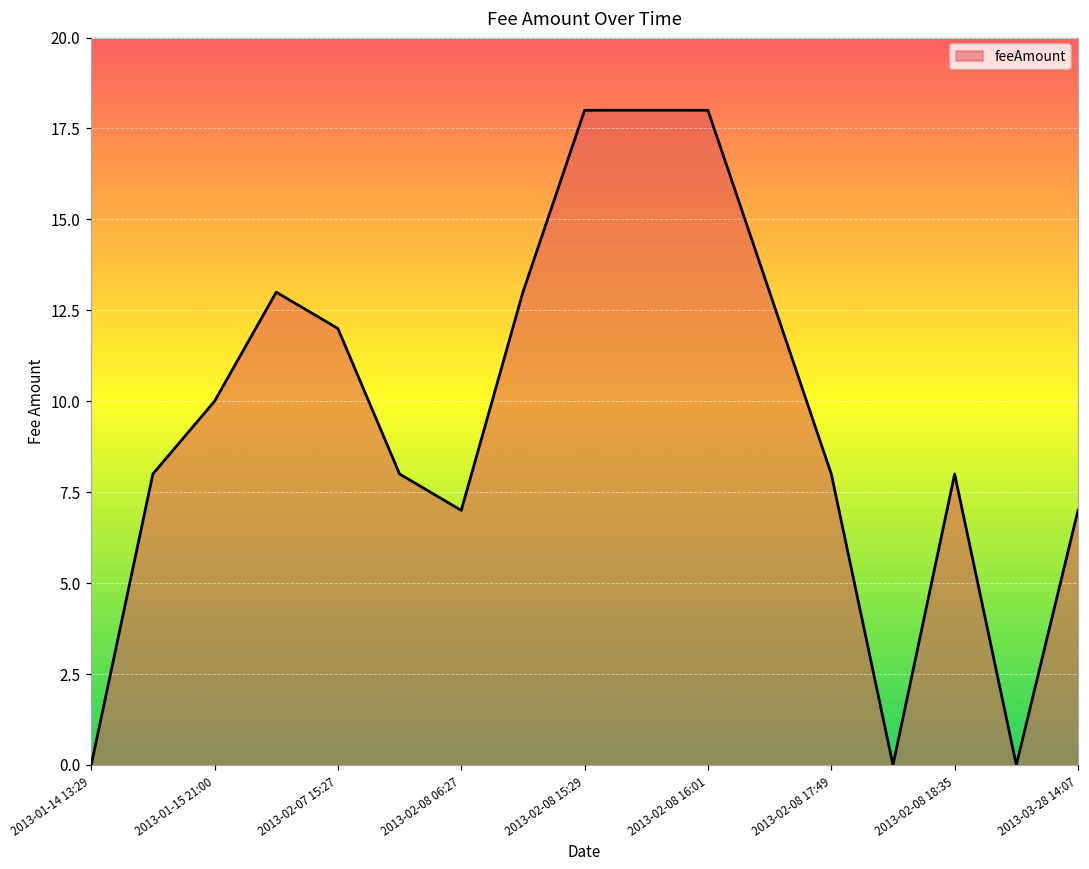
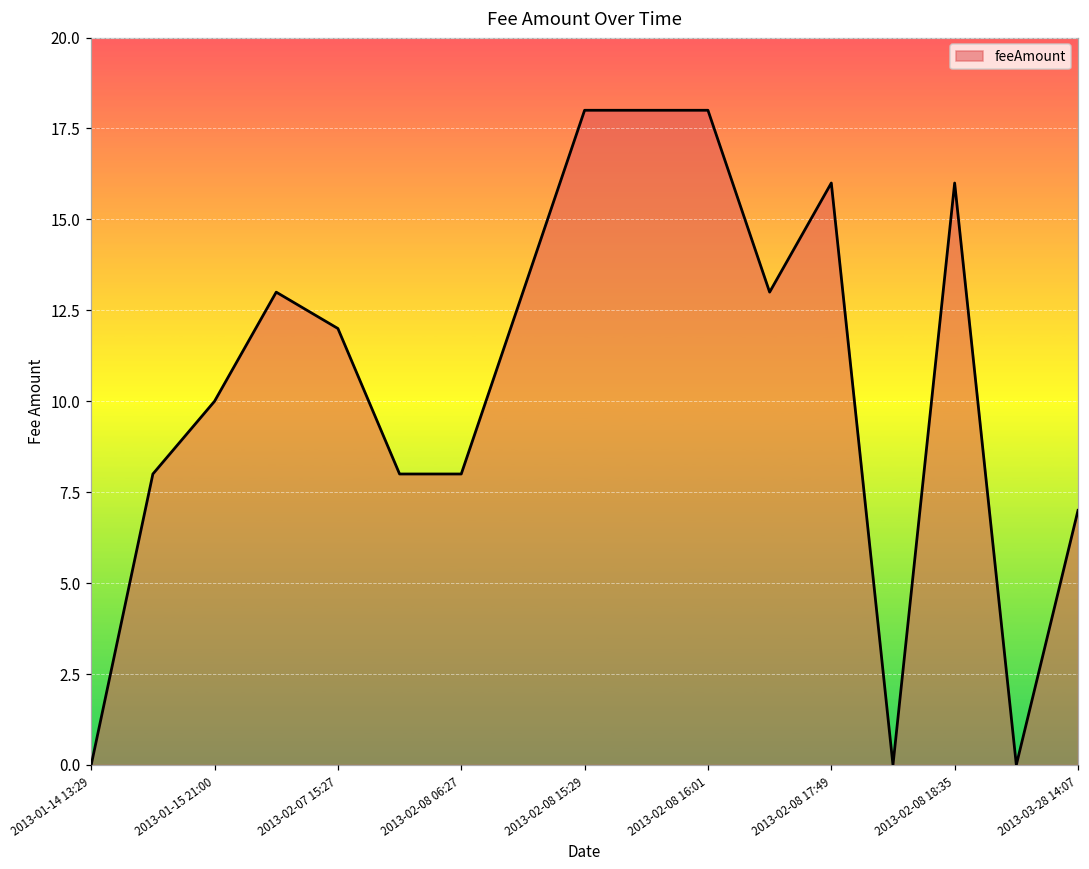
2013-02-08 06:27: 7 -> 8
2013-02-08 17:49: 8 -> 16
2013-02-08 18:35: 8 -> 16
